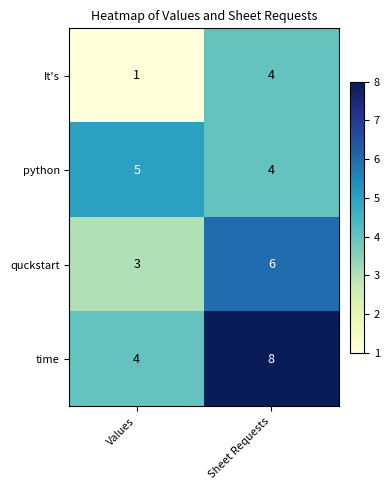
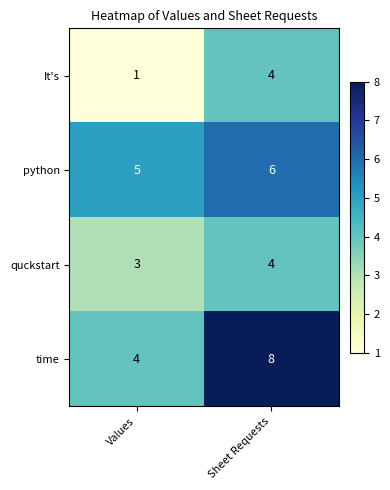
python, Sheet Requests: 4 -> 6
quckstart, Sheet Requests: 6 -> 4
